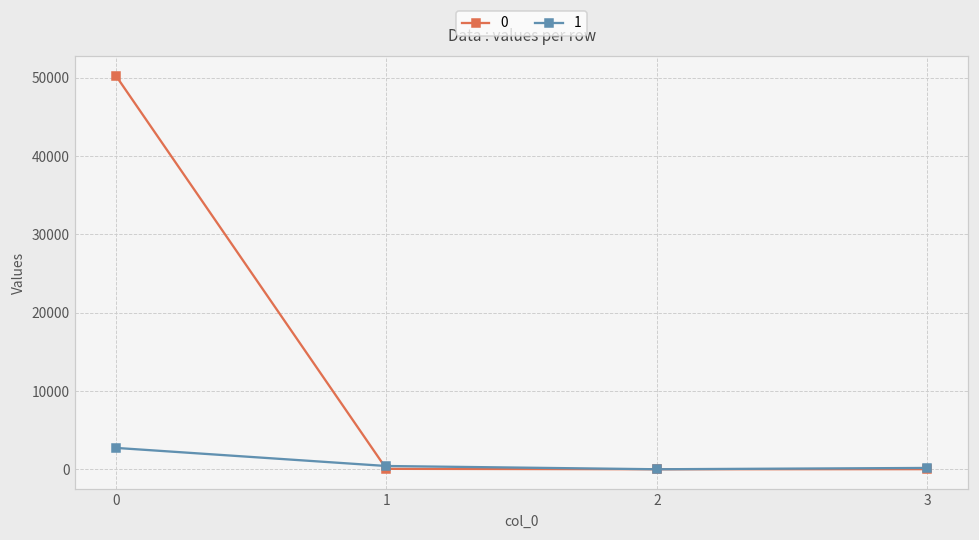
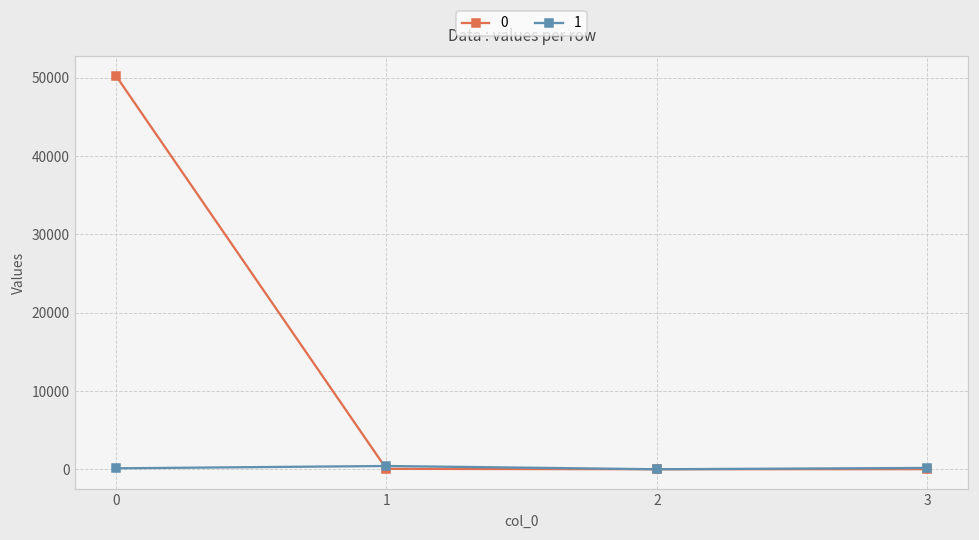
1, 0: 3000 -> 0
